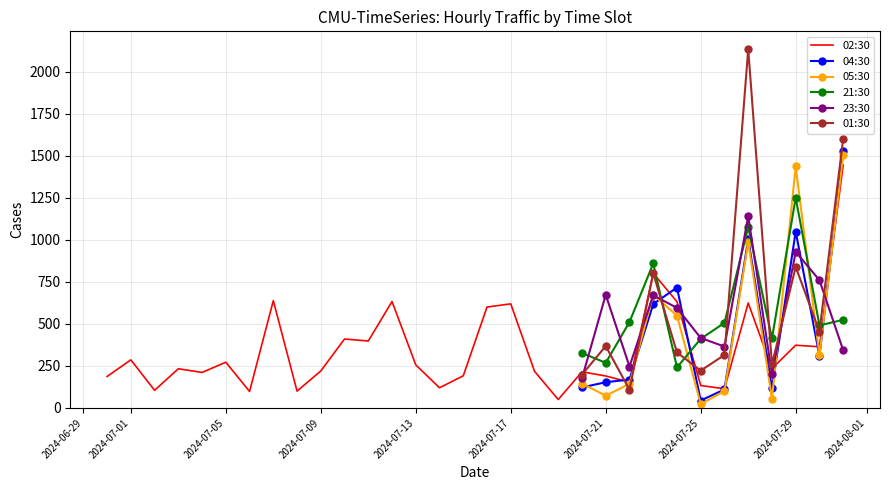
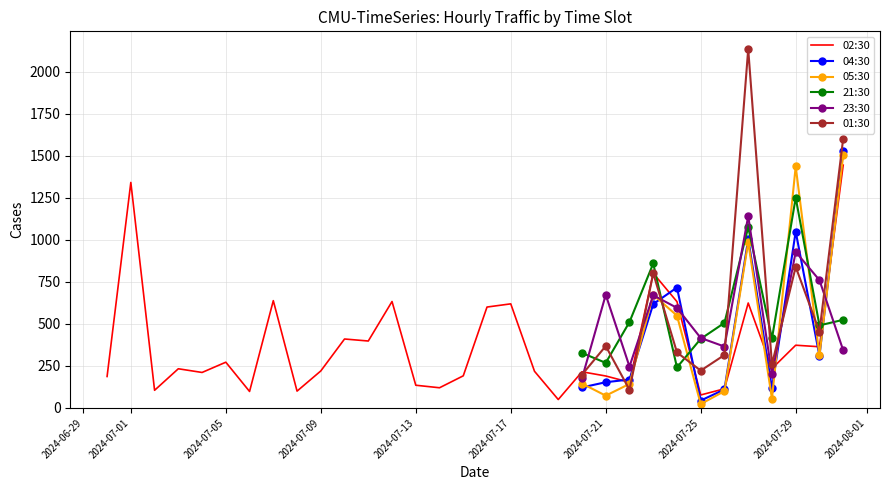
02:30, 2024-07-01: 290 -> 1340
02:30, 2024-07-13: 260 -> 140
02:30, 2024-07-25: 130 -> 80
